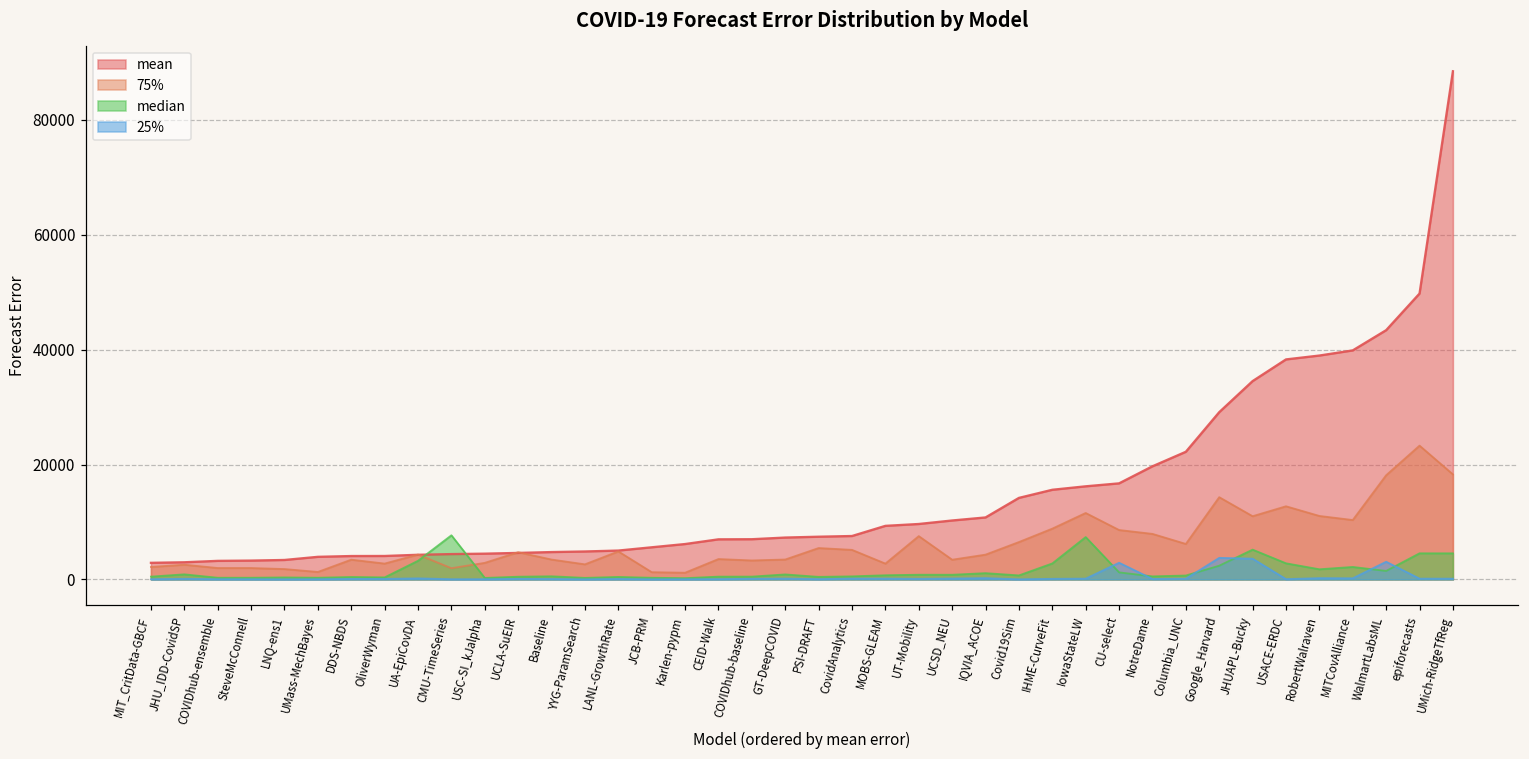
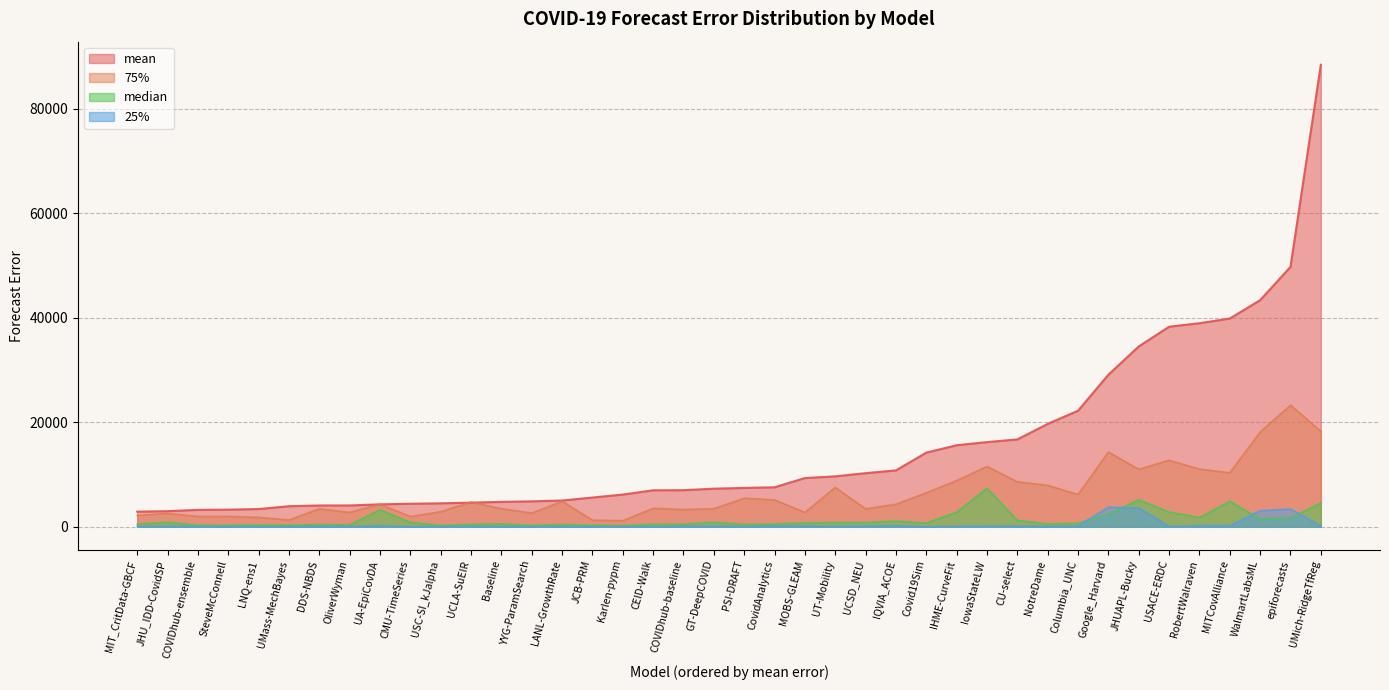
median, CMU-TimeSeries: 8000 -> 1000
25%, CU-select: 3000 -> 0
median, MITCovAlliance: 2000 -> 5000
median, epiforecasts: 5000 -> 2000
25%, epiforecasts: 0 -> 3000
